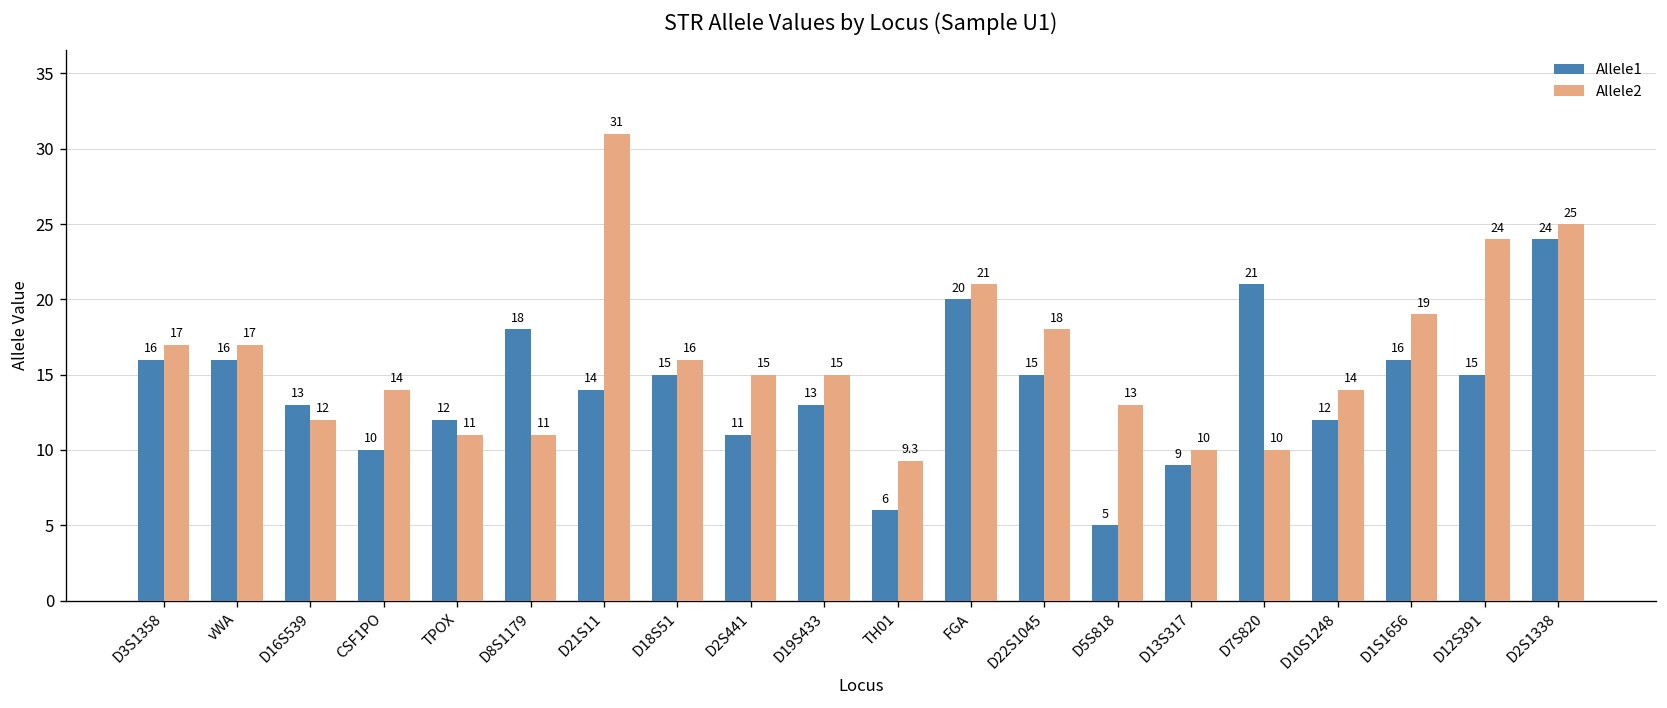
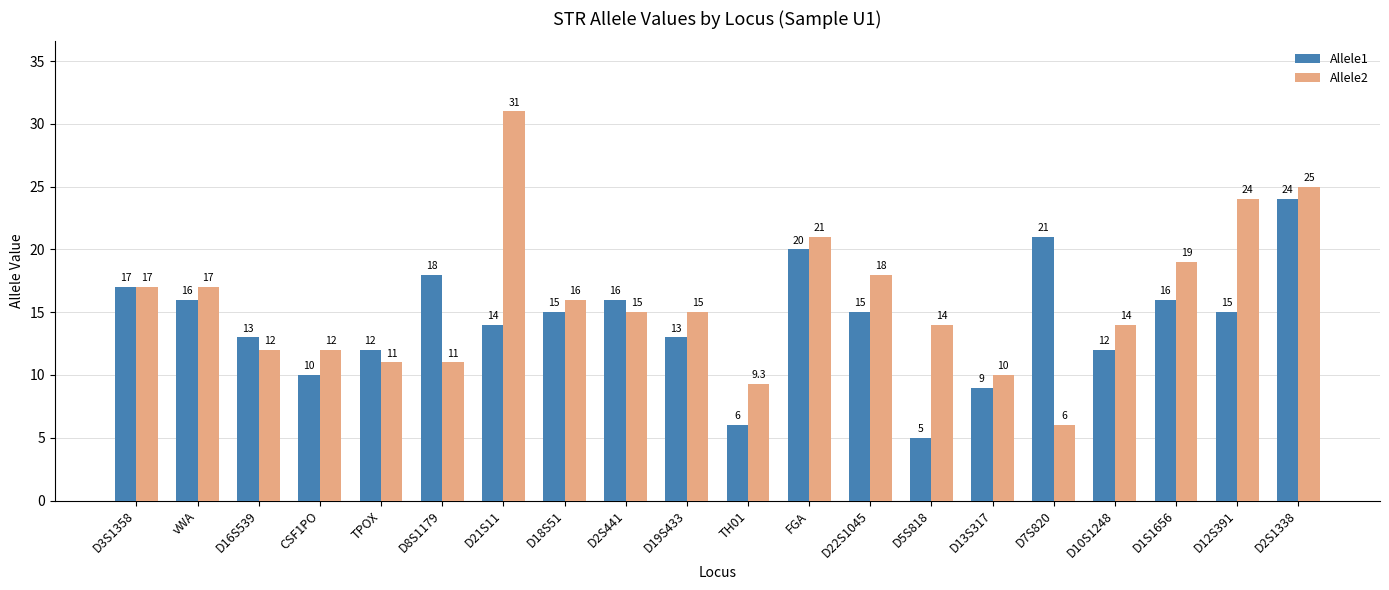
Allele1, D3S1358: 16 -> 17
Allele2, CSF1PO: 14 -> 12
Allele1, D2S441: 11 -> 16
Allele2, D5S818: 13 -> 14
Allele2, D7S820: 10 -> 6
